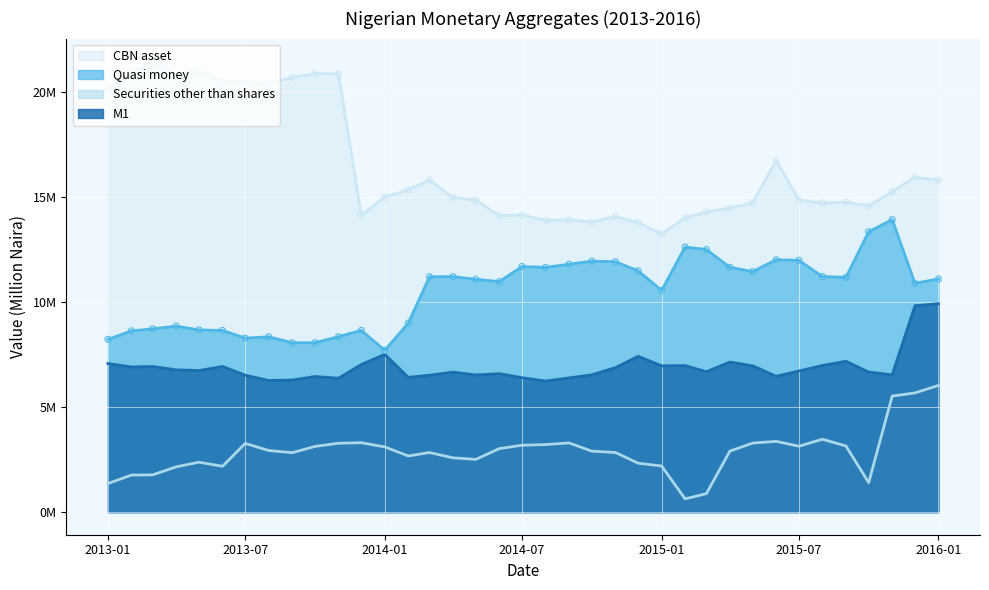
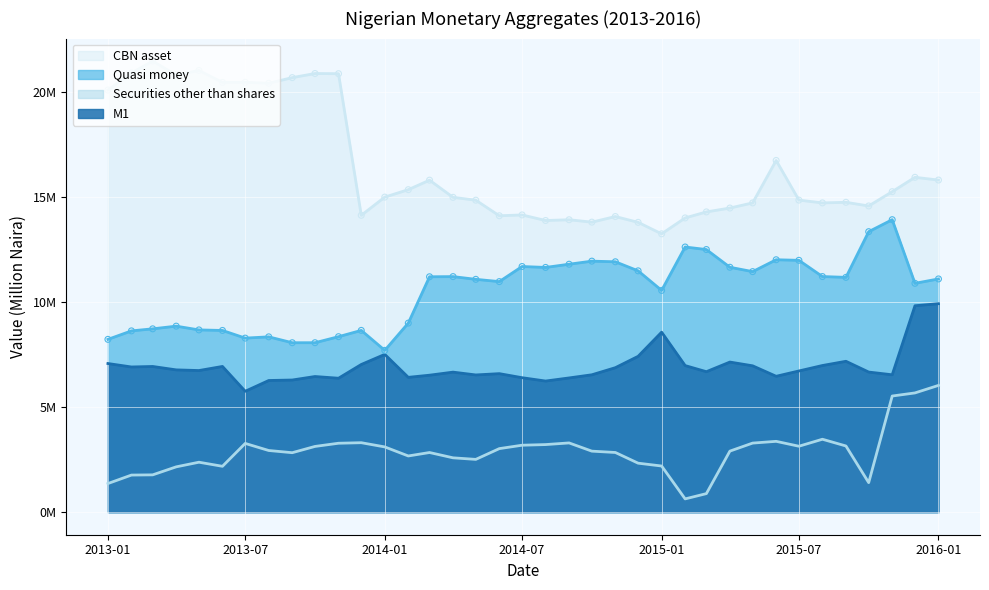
M1, 2013-07: 6500000 -> 5800000
M1, 2015-01: 7000000 -> 8600000
